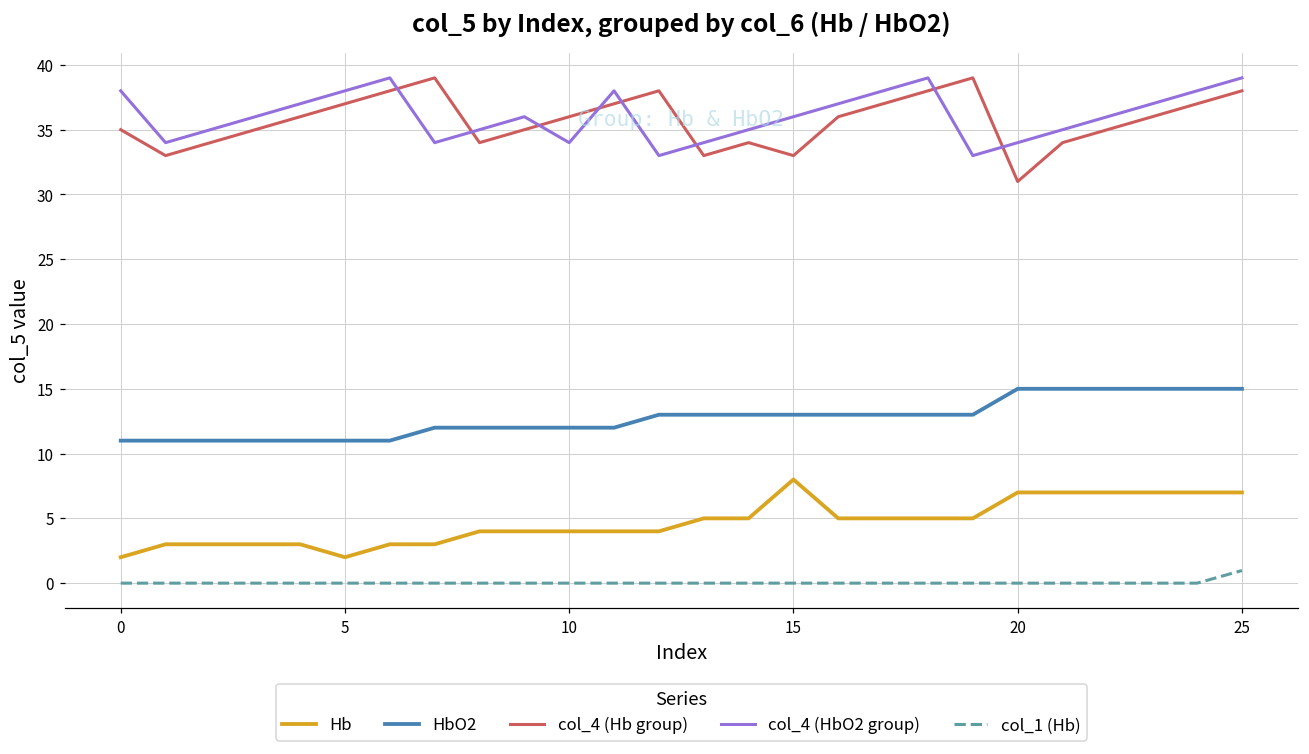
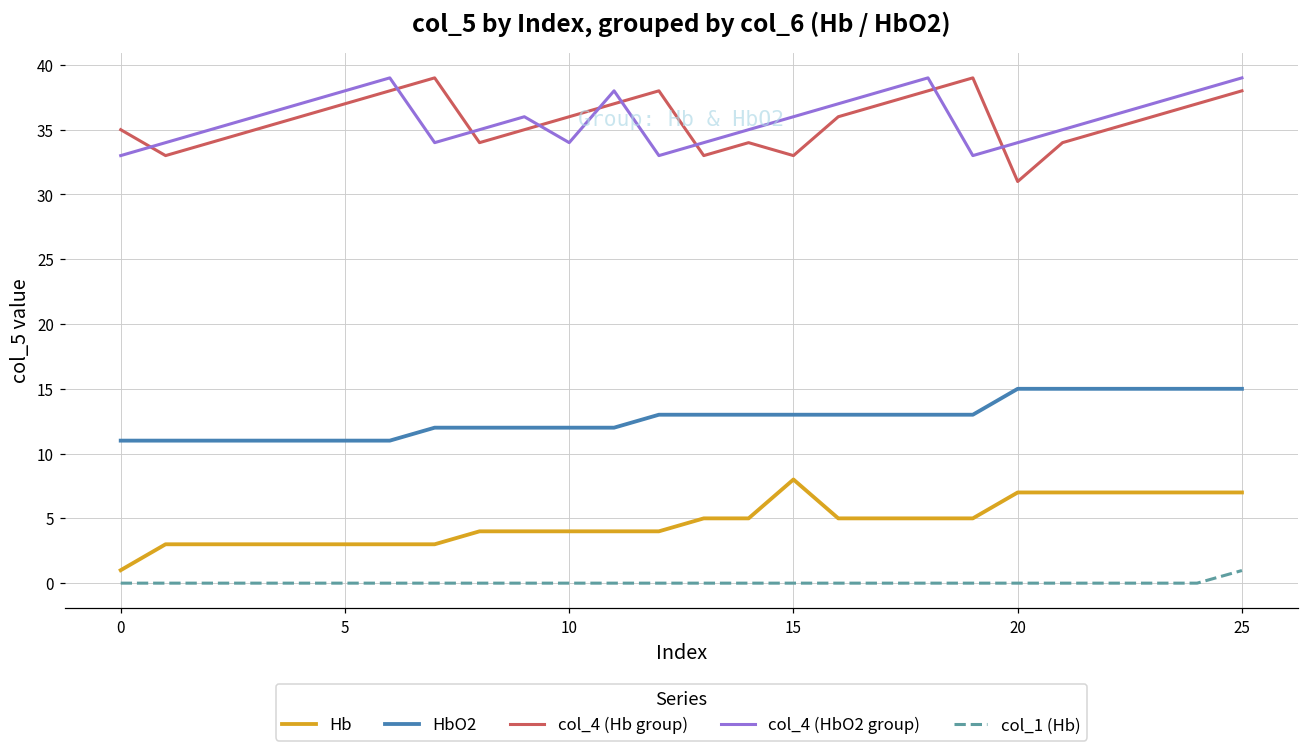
Hb, 0: 2 -> 1
col_4 (HbO2 group), 0: 38 -> 33
Hb, 5: 2 -> 3
